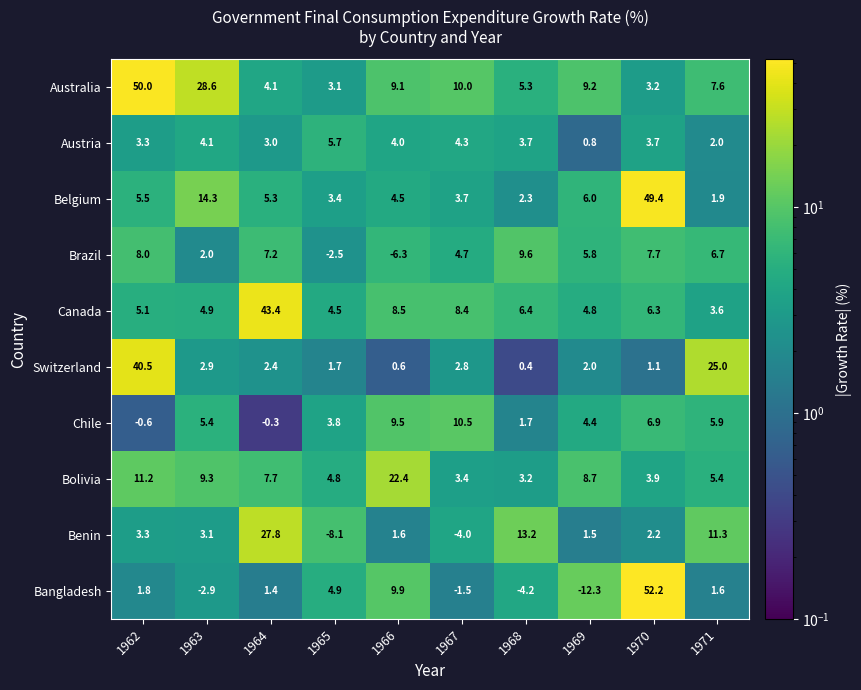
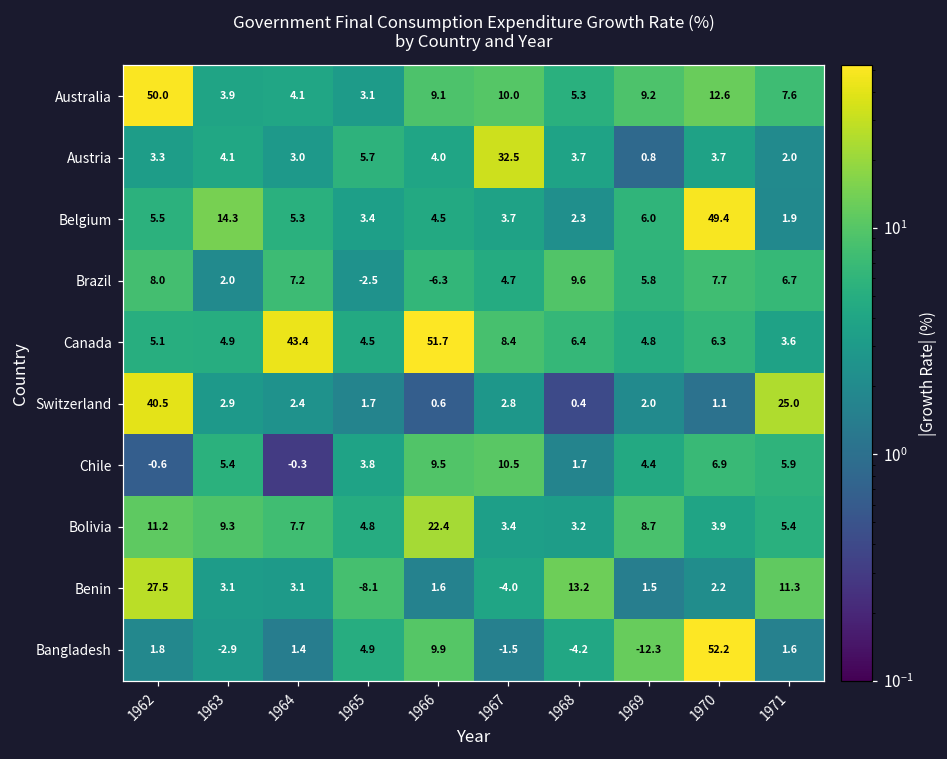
Australia, 1963: 28.6 -> 3.9
Australia, 1970: 3.2 -> 12.6
Austria, 1967: 4.3 -> 32.5
Canada, 1966: 8.5 -> 51.7
Benin, 1962: 3.3 -> 27.5
Benin, 1964: 27.8 -> 3.1
